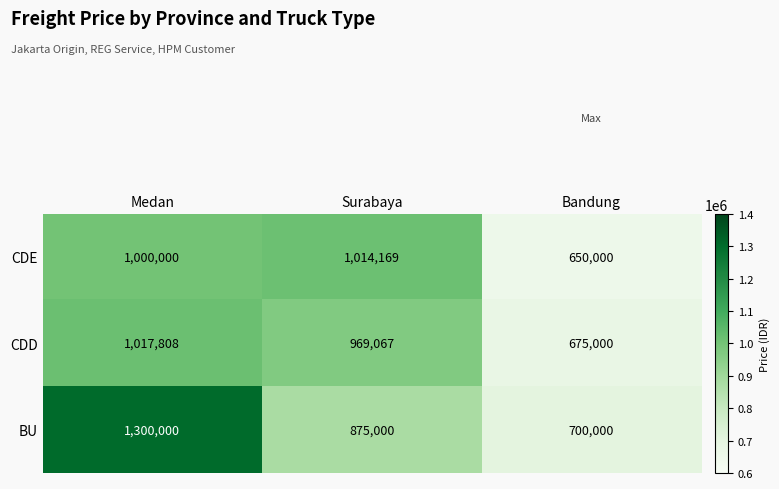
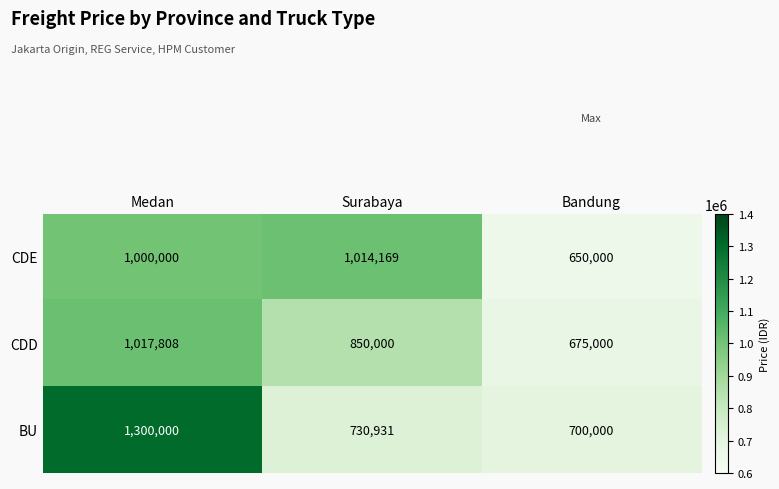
CDD, Surabaya: 969,067 -> 850,000
BU, Surabaya: 875,000 -> 730,931
